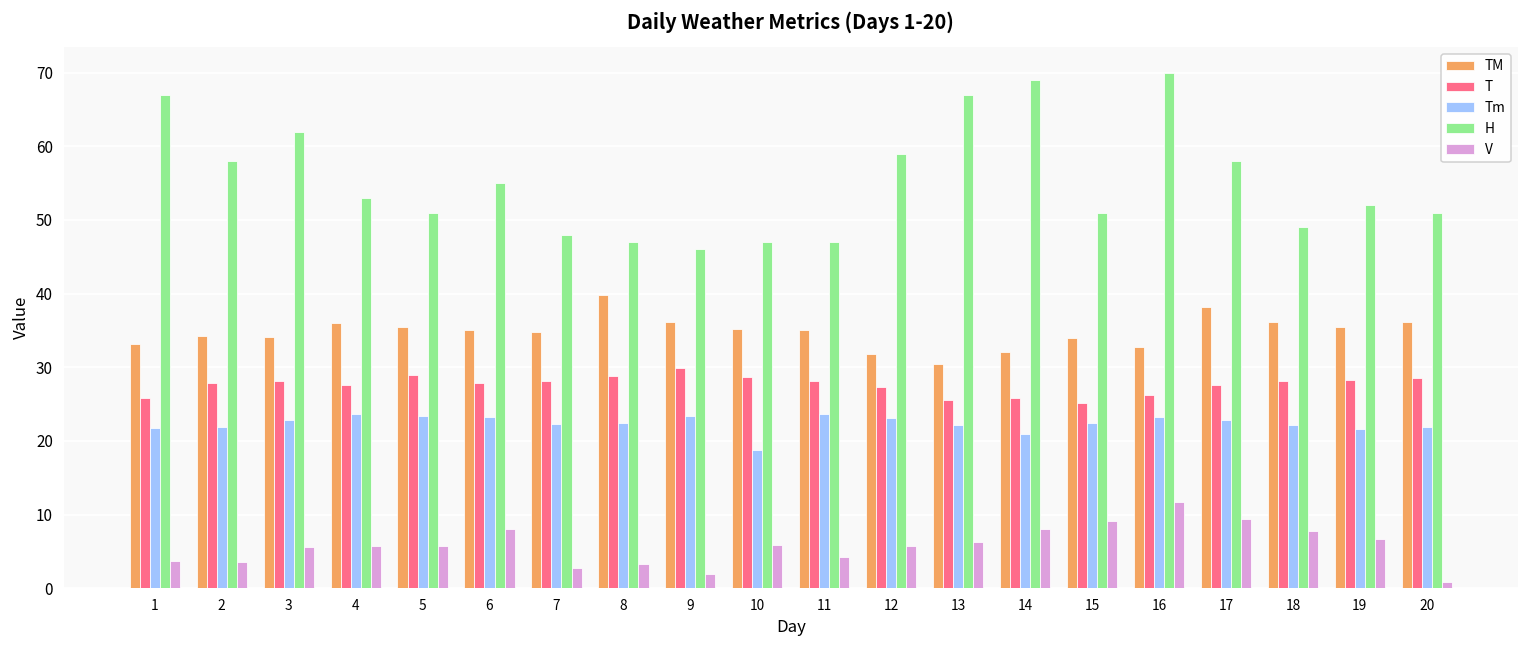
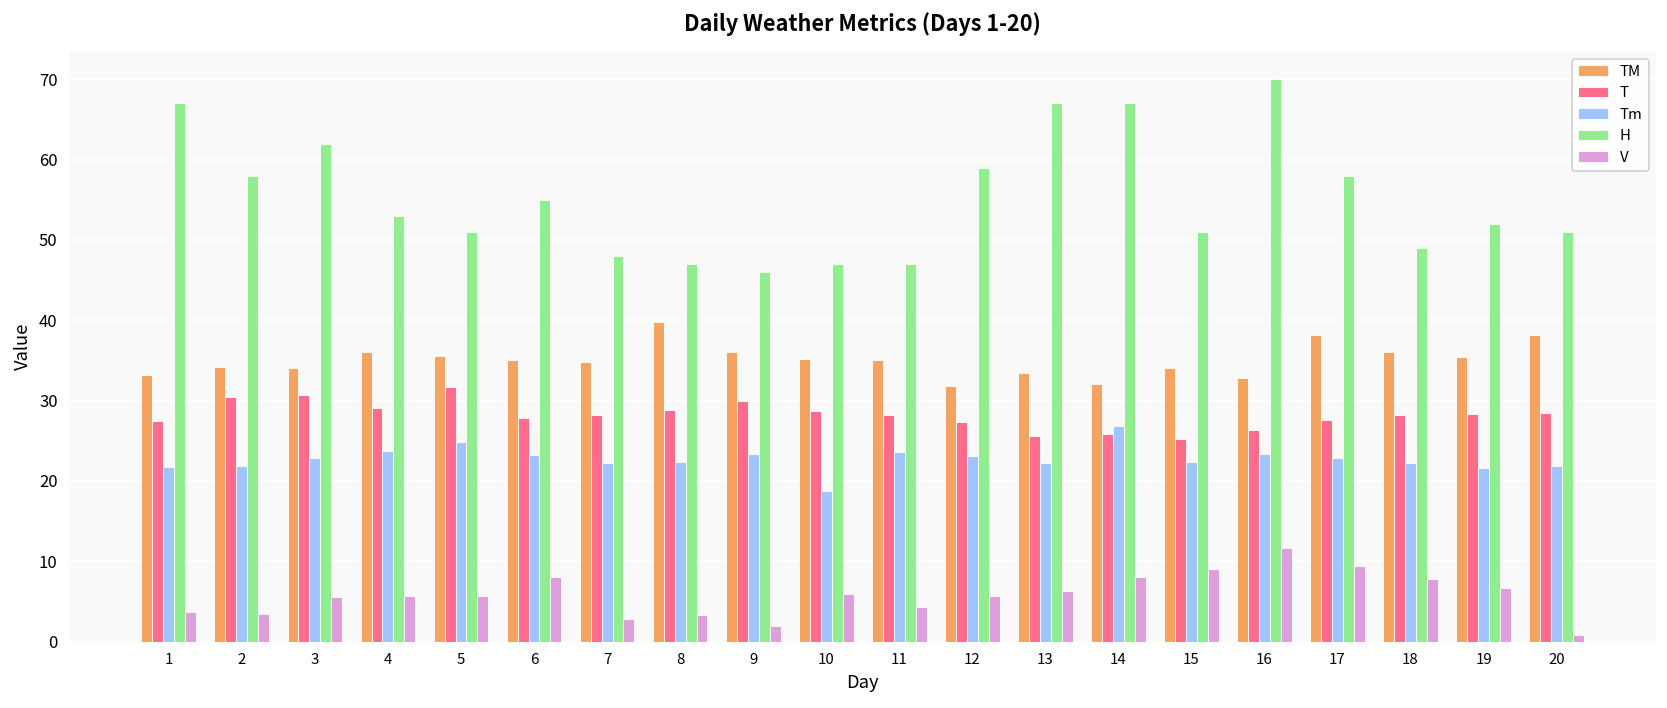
T, 1: 26 -> 28
T, 2: 28 -> 31
T, 3: 28 -> 31
T, 4: 28 -> 29
T, 5: 29 -> 32
Tm, 5: 23 -> 25
TM, 13: 31 -> 34
Tm, 14: 21 -> 27
H, 14: 69 -> 67
TM, 20: 36 -> 38
